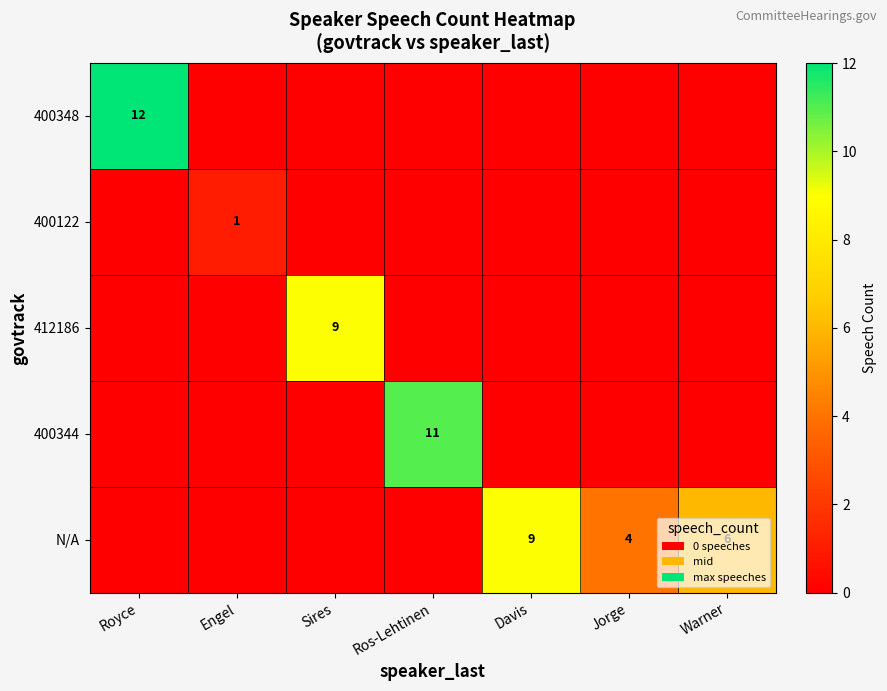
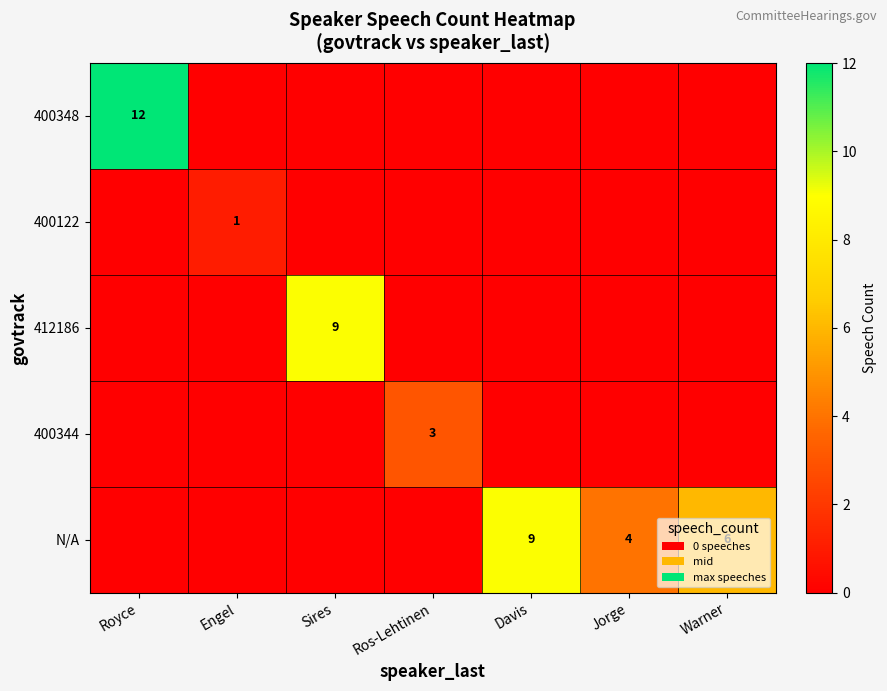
400344, Ros-Lehtinen: 11 -> 3
